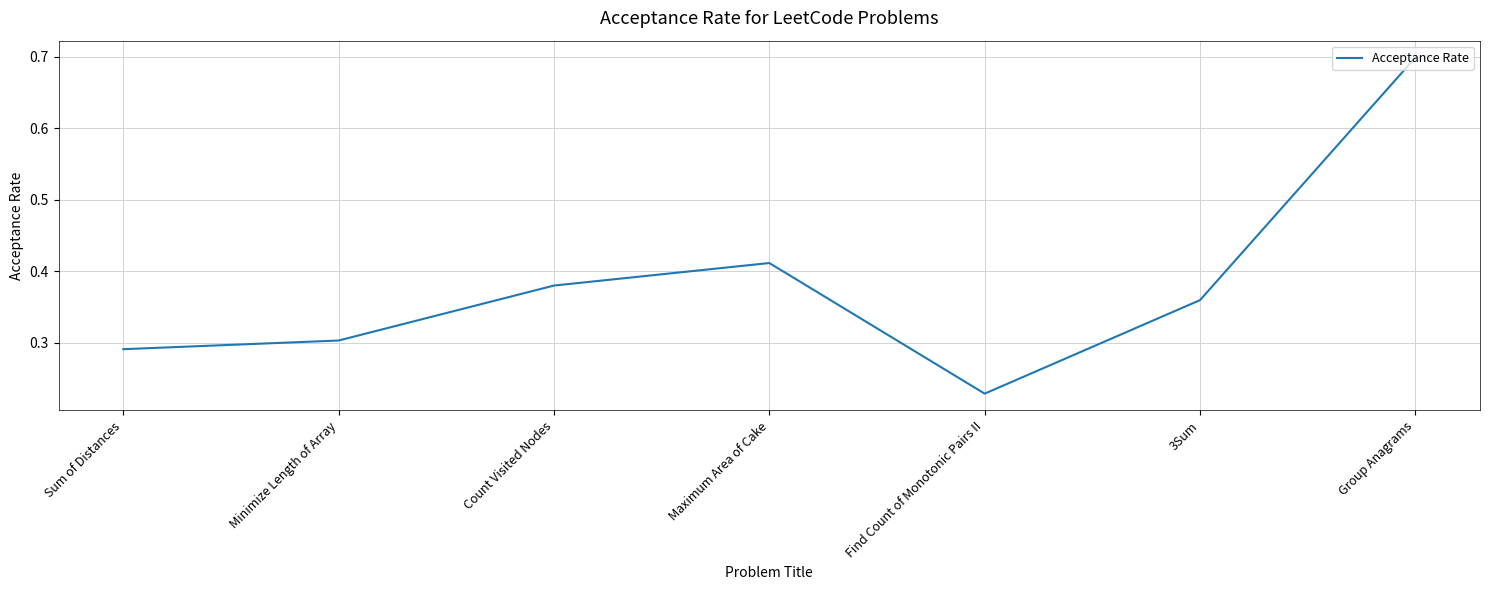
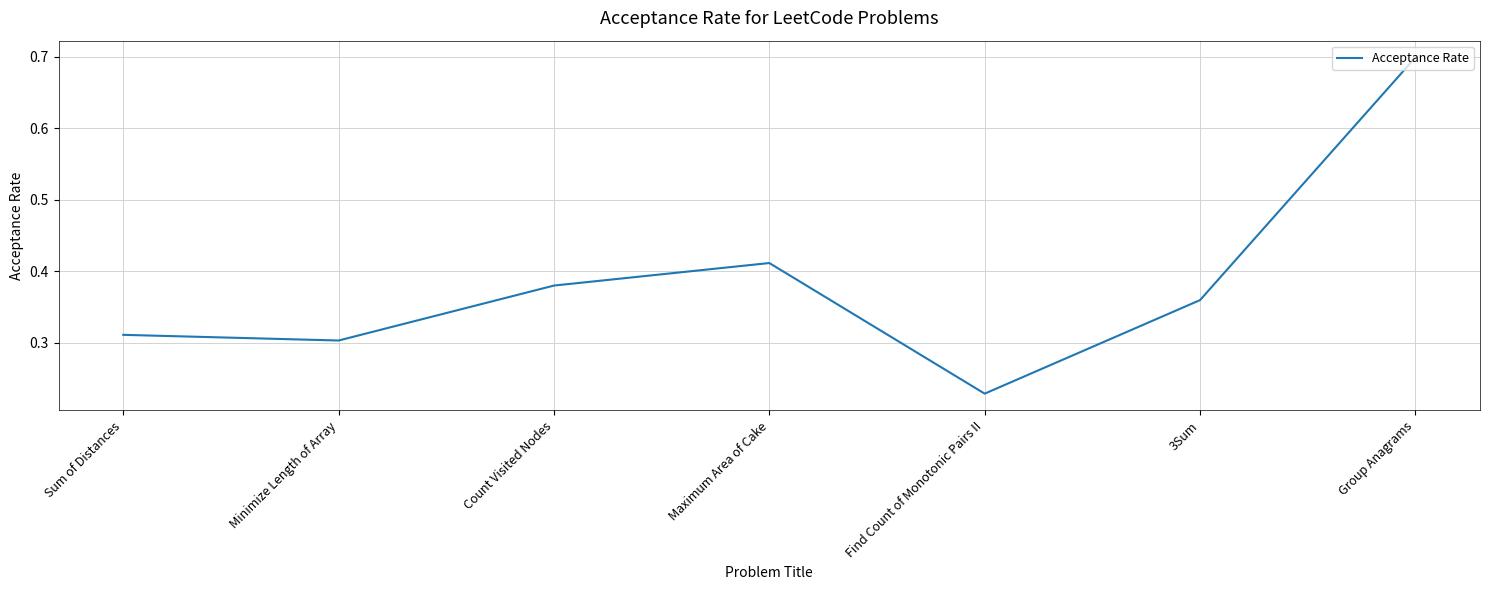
Sum of Distances: 0.29 -> 0.31
